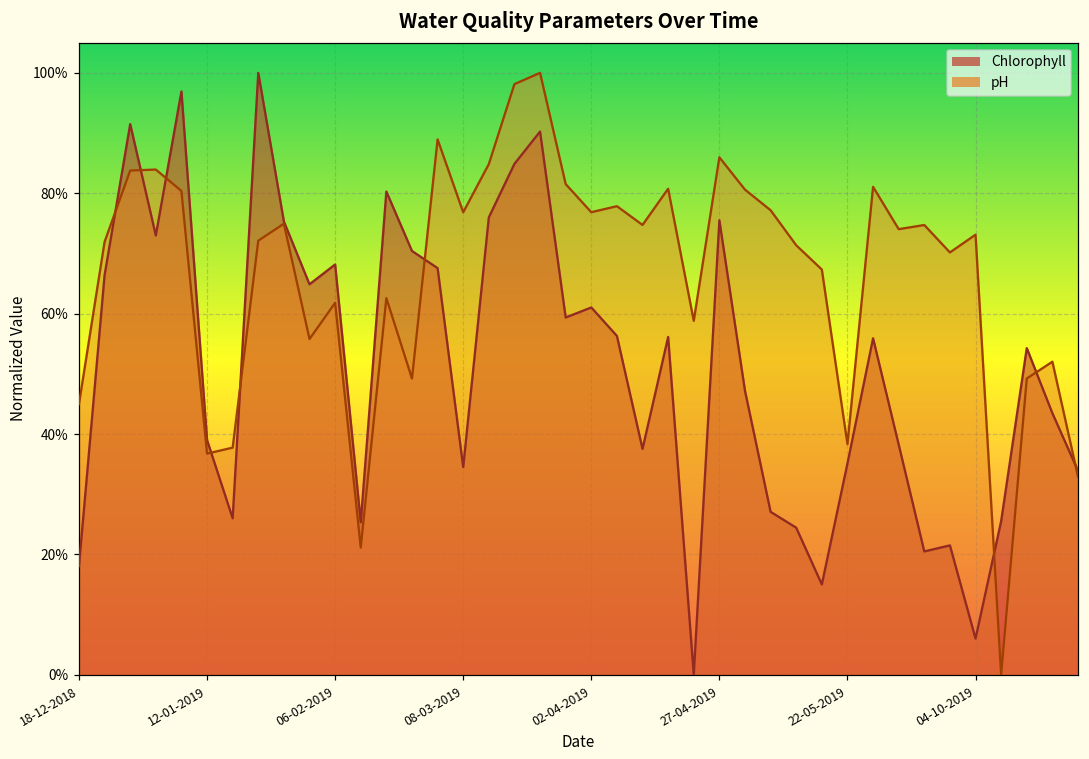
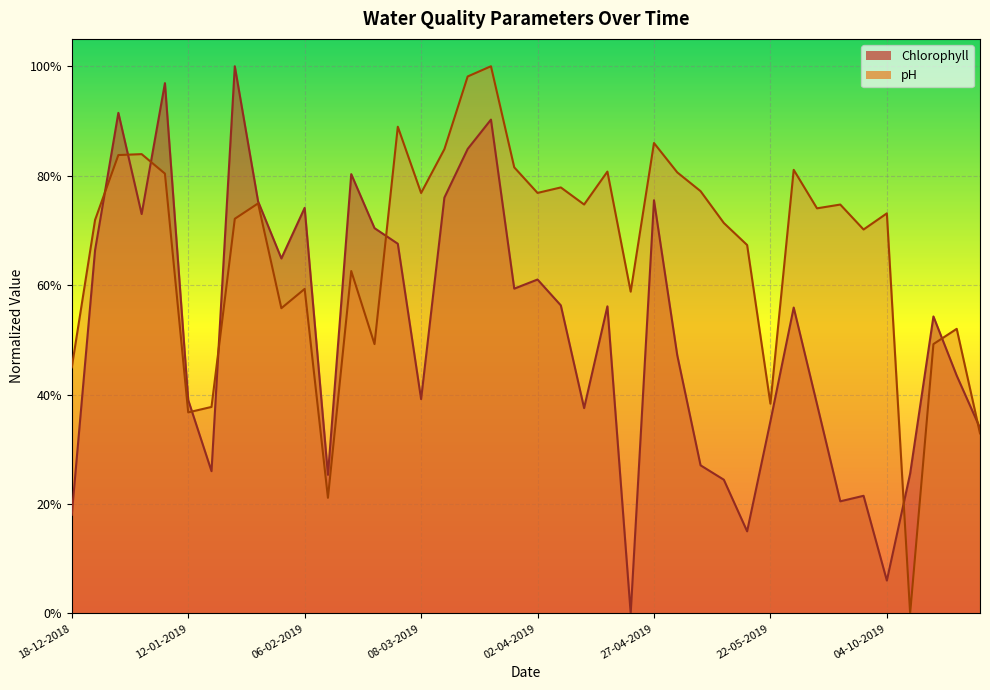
Chlorophyll, 06-02-2019: 68% -> 74%
pH, 06-02-2019: 62% -> 59%
Chlorophyll, 08-03-2019: 35% -> 39%
